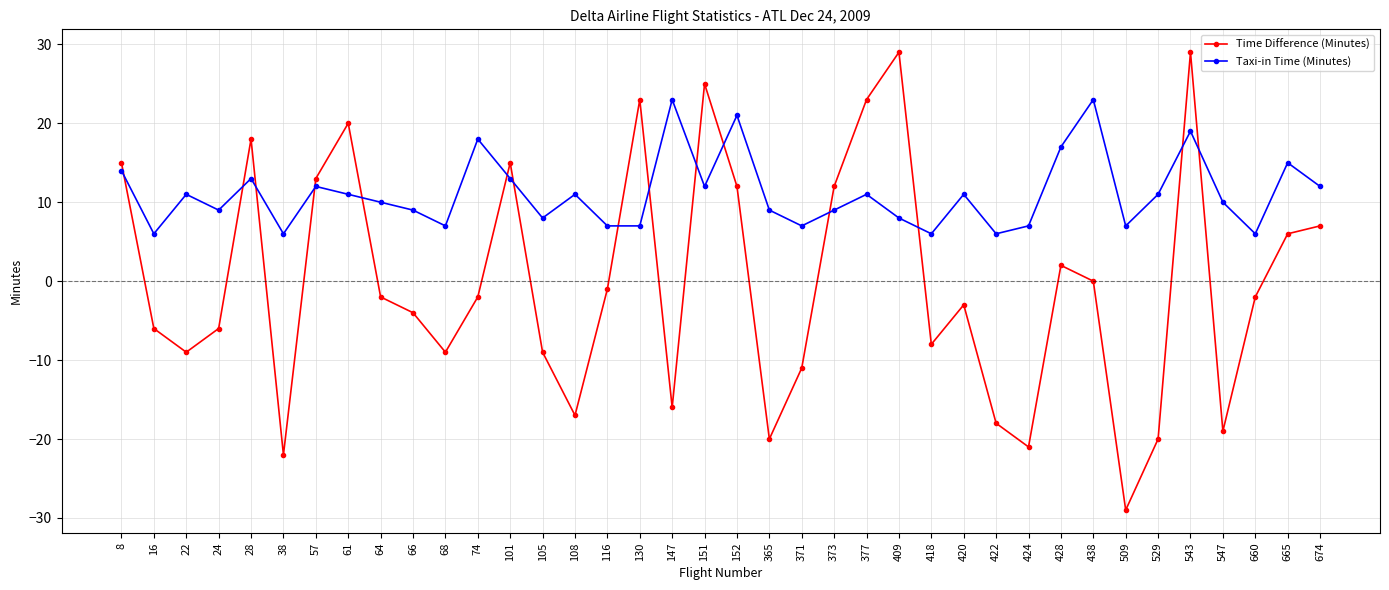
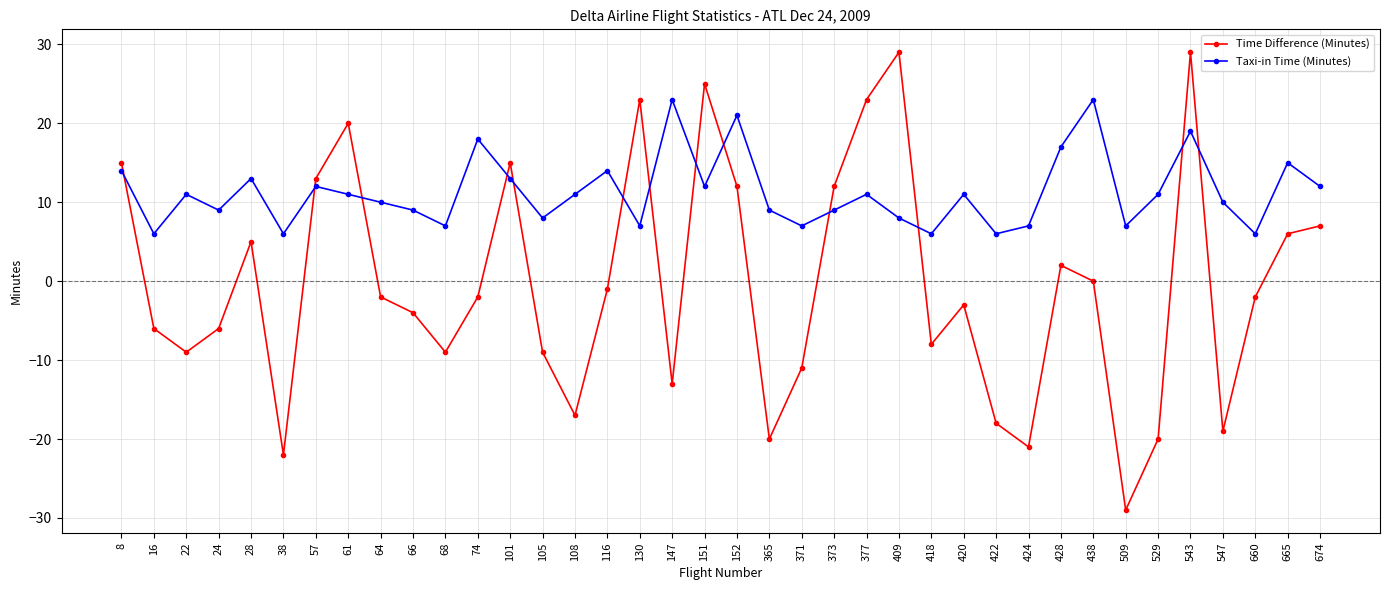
Time Difference (Minutes), 28: 18 -> 5
Taxi-in Time (Minutes), 116: 7 -> 14
Time Difference (Minutes), 147: -16 -> -13
